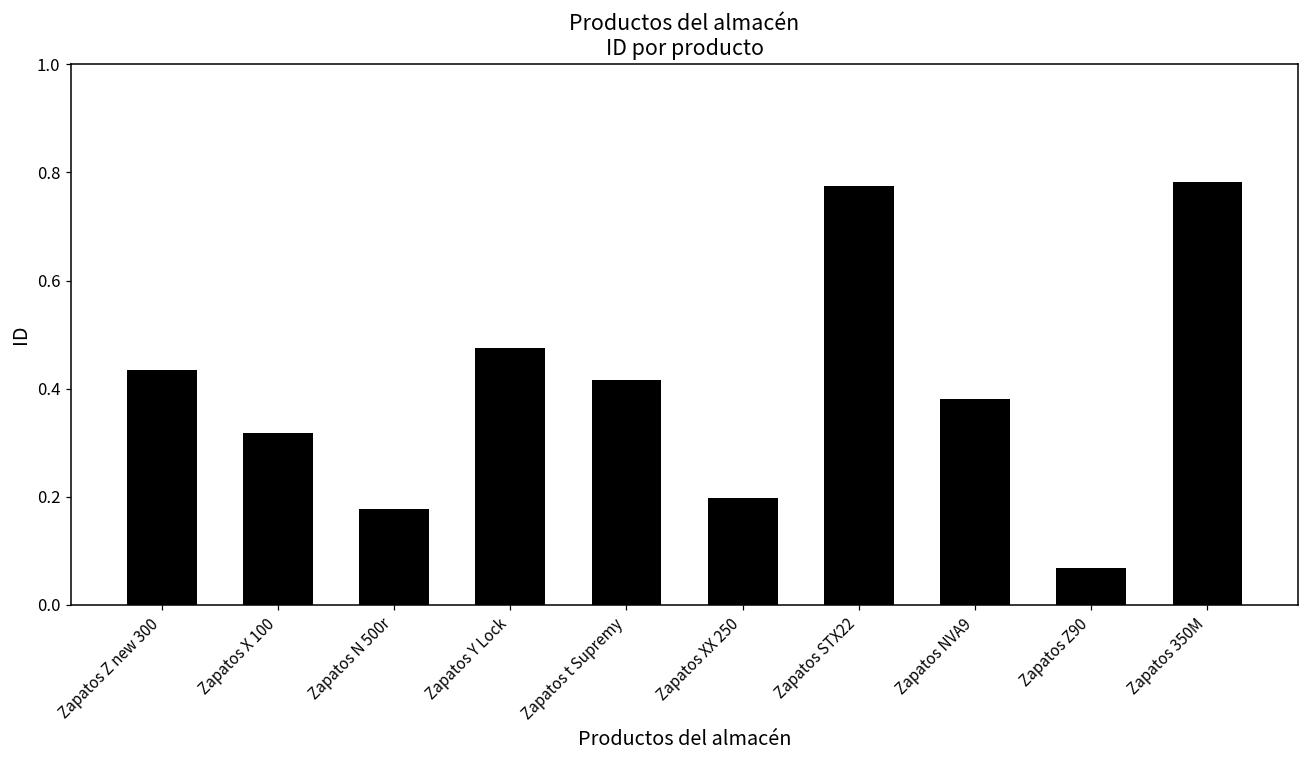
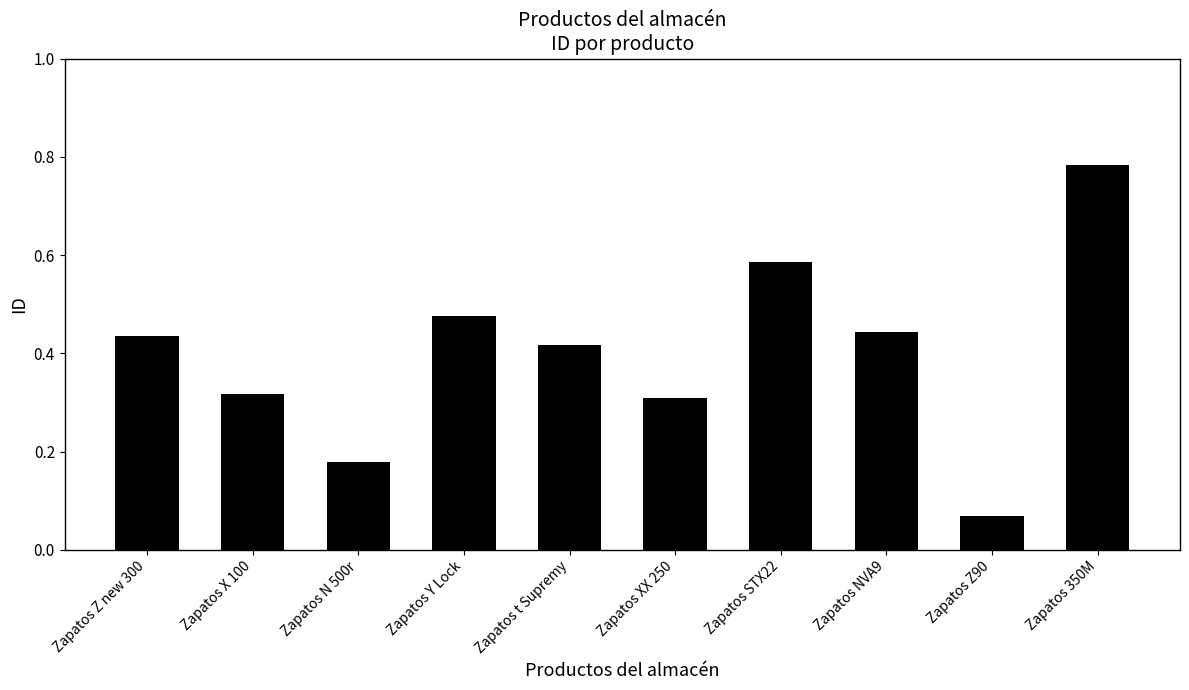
Zapatos XX 250: 0.20 -> 0.31
Zapatos STX22: 0.78 -> 0.59
Zapatos NVA9: 0.38 -> 0.44
